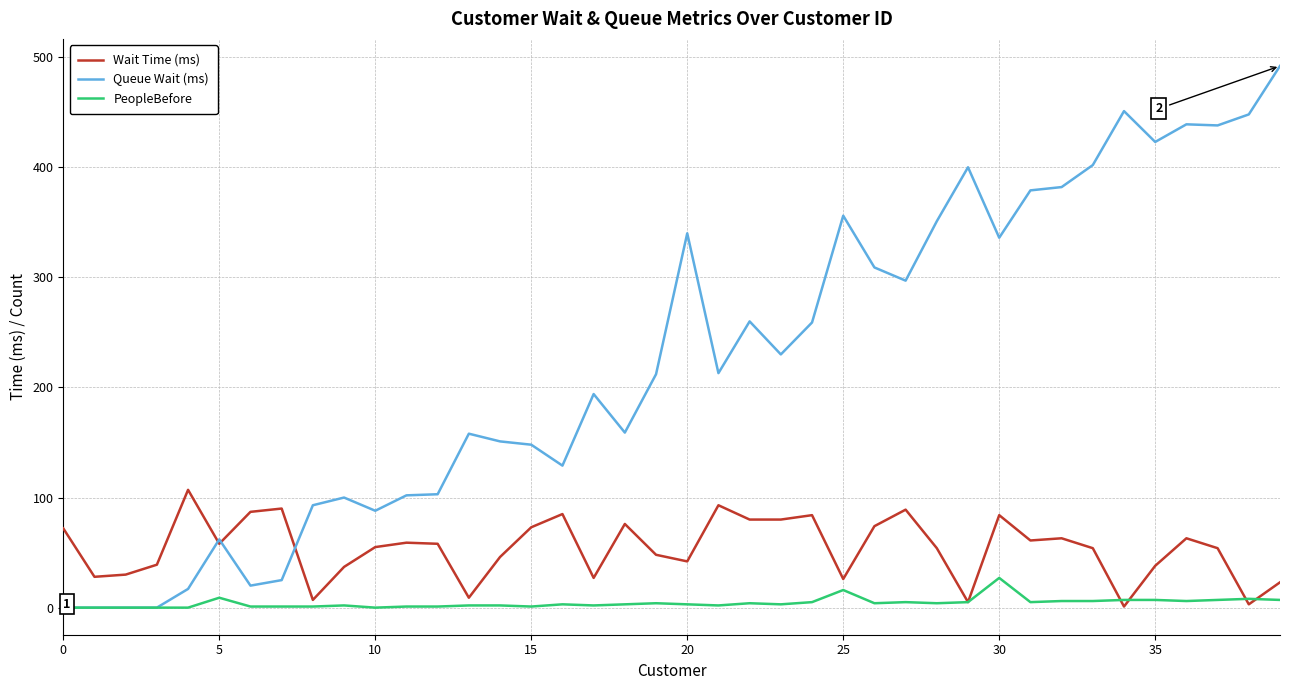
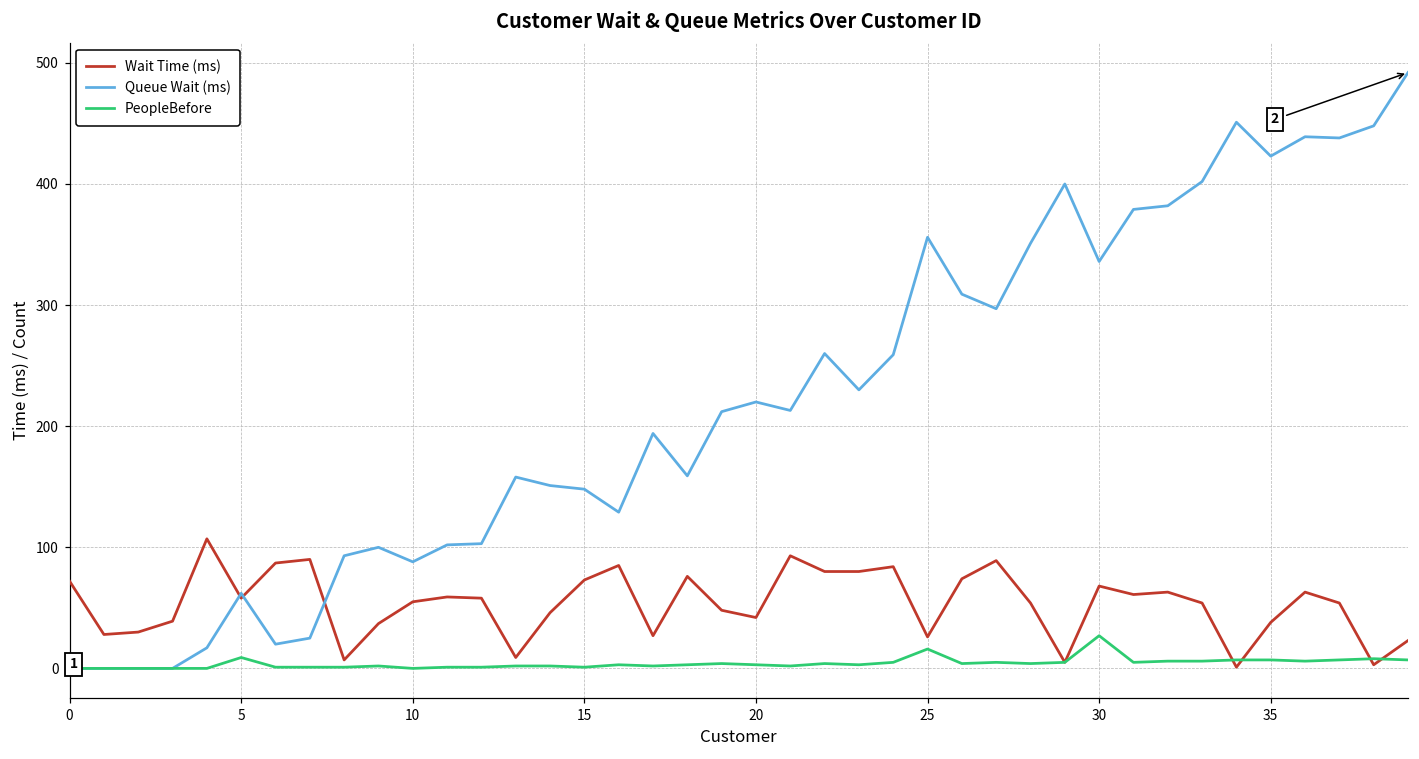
Queue Wait (ms), 20: 340 -> 220
Wait Time (ms), 30: 84 -> 68
